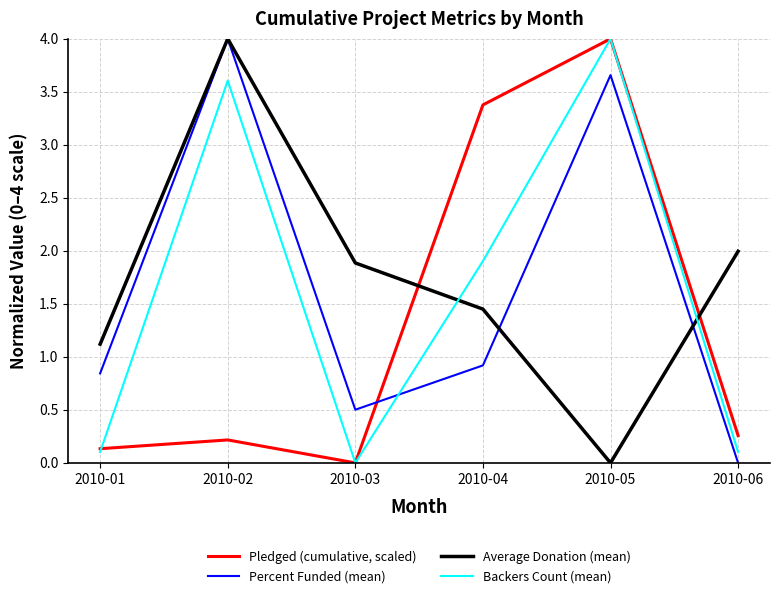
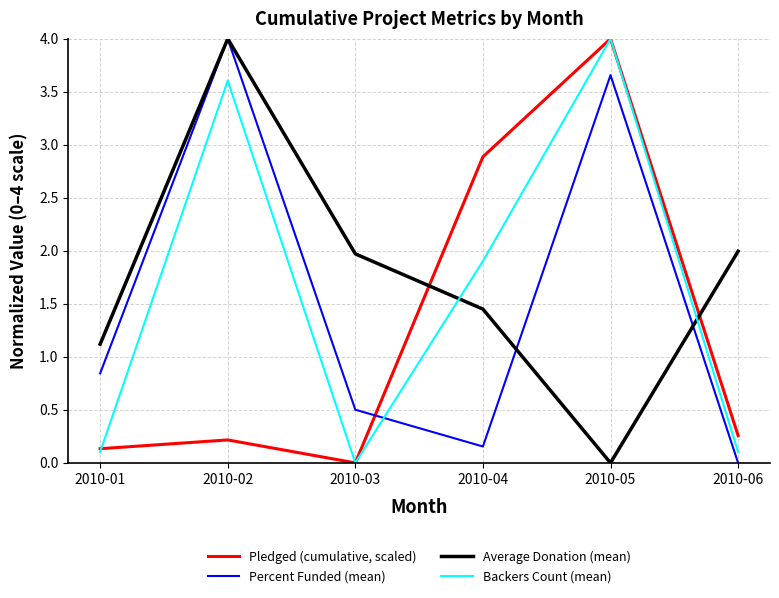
Average Donation (mean), 2010-03: 1.89 -> 1.97
Pledged (cumulative, scaled), 2010-04: 3.38 -> 2.89
Percent Funded (mean), 2010-04: 0.92 -> 0.15
